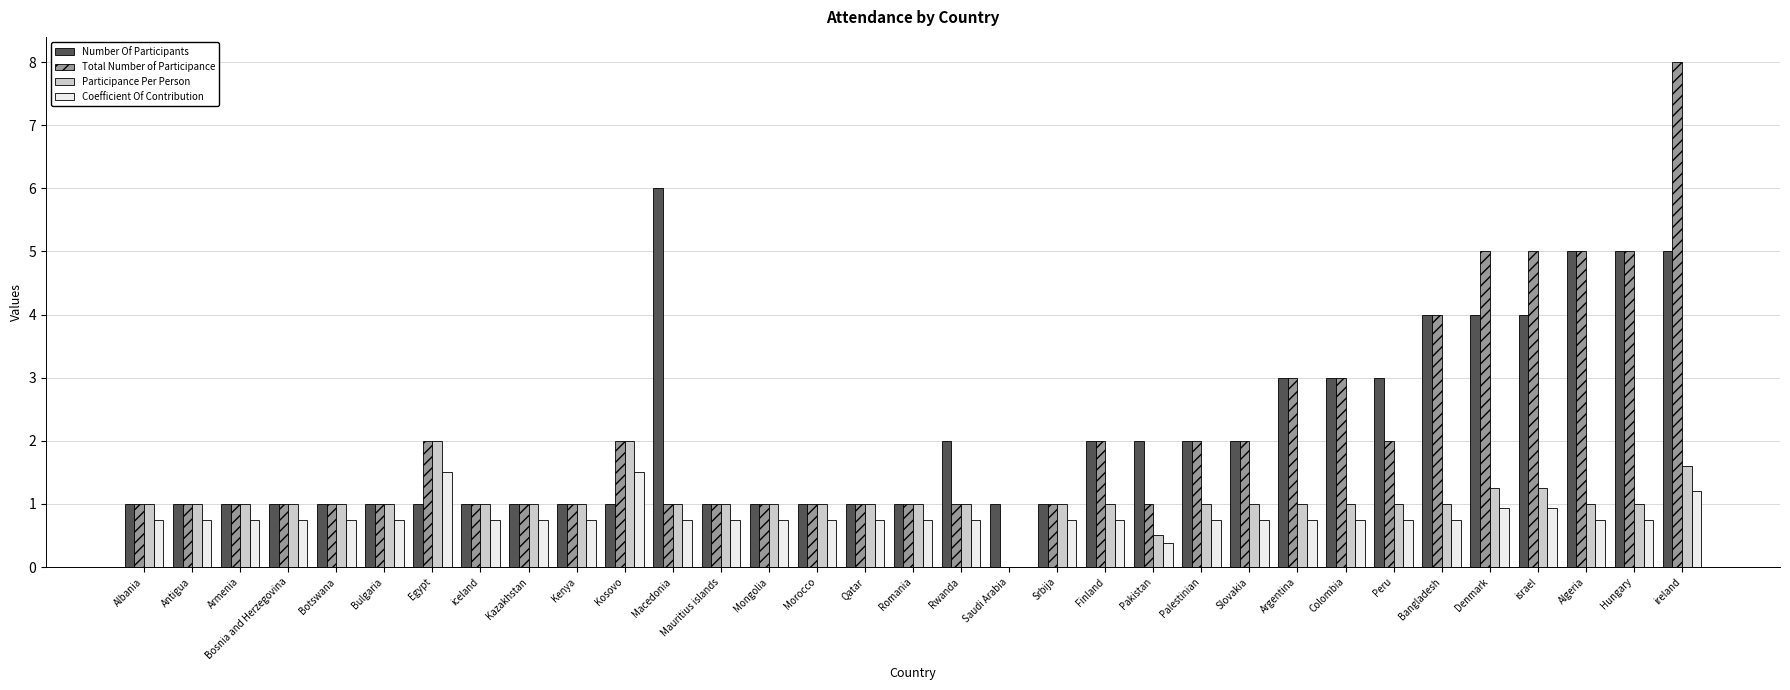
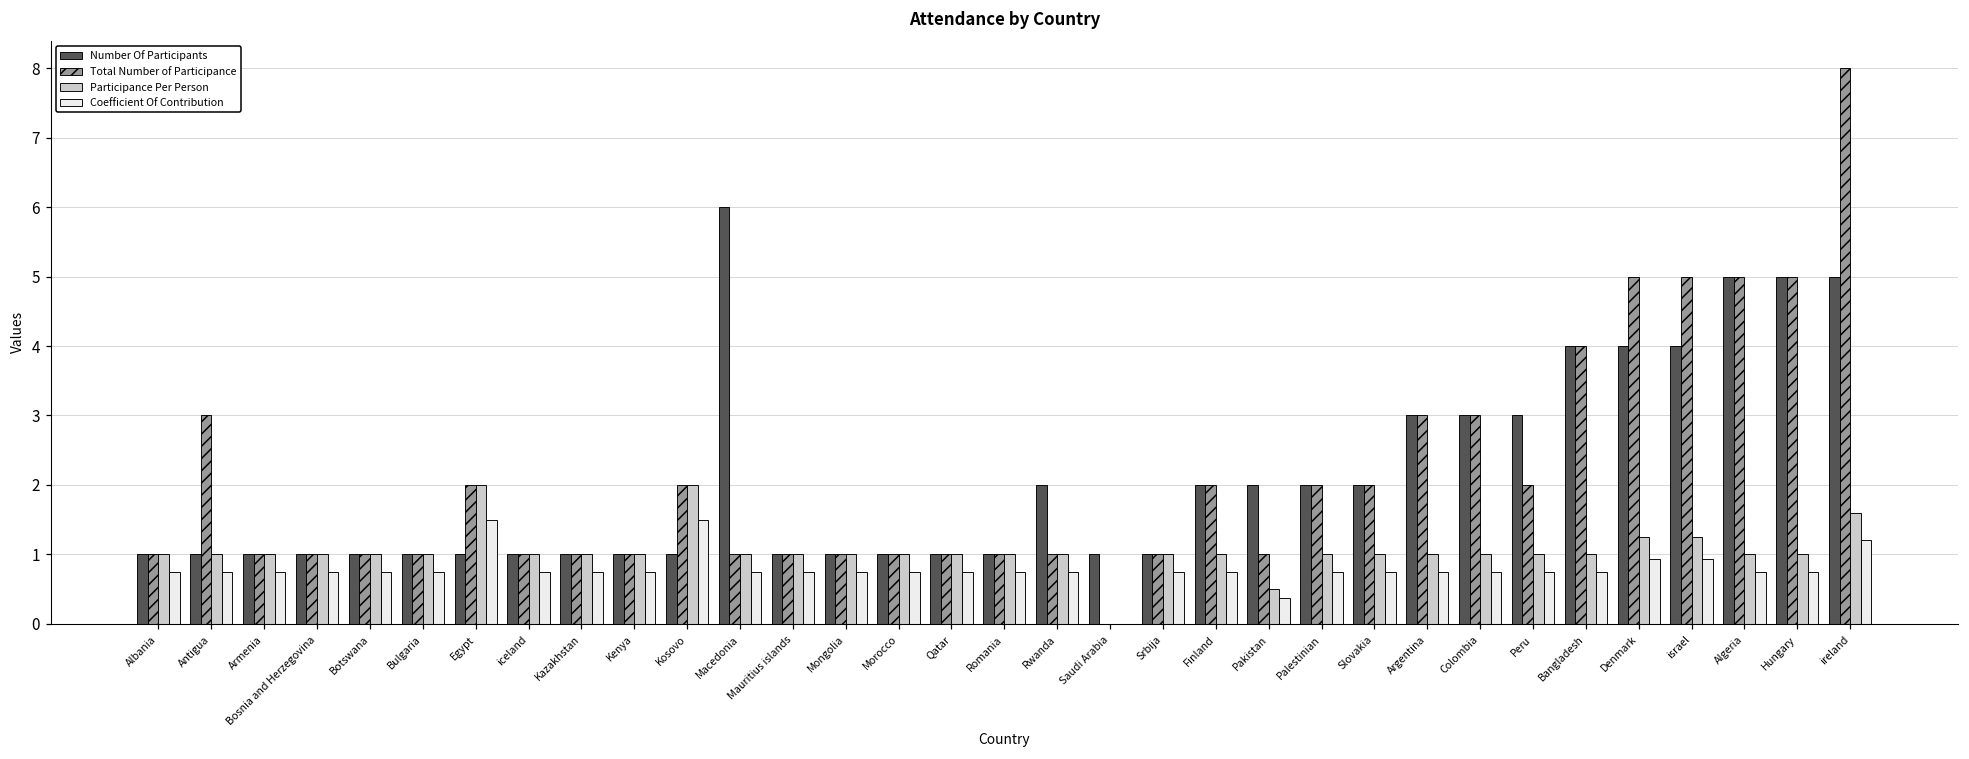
Total Number of Participance, Antigua: 1 -> 3
